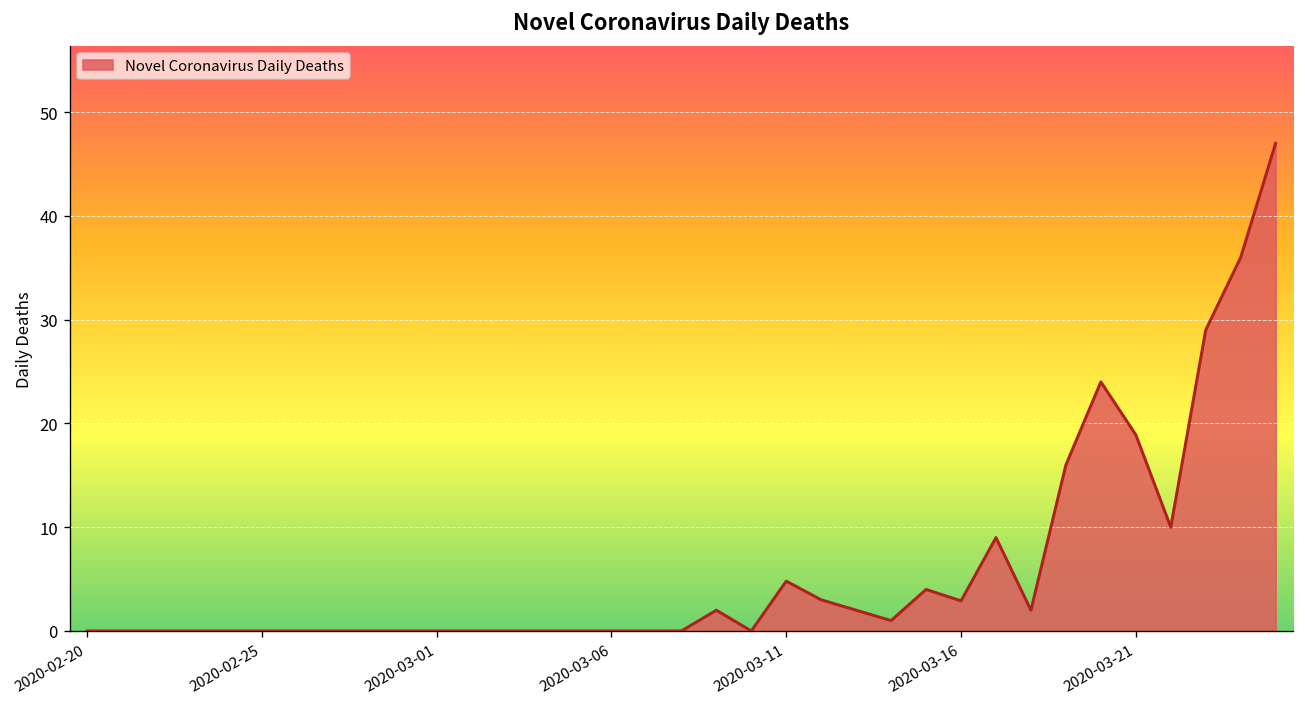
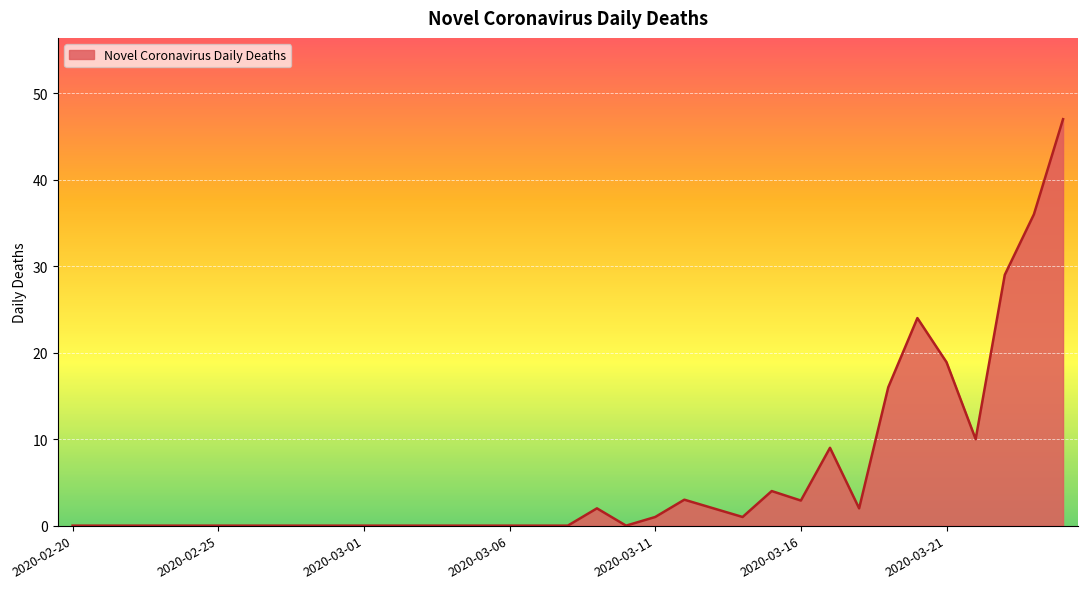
2020-03-11: 5 -> 1
